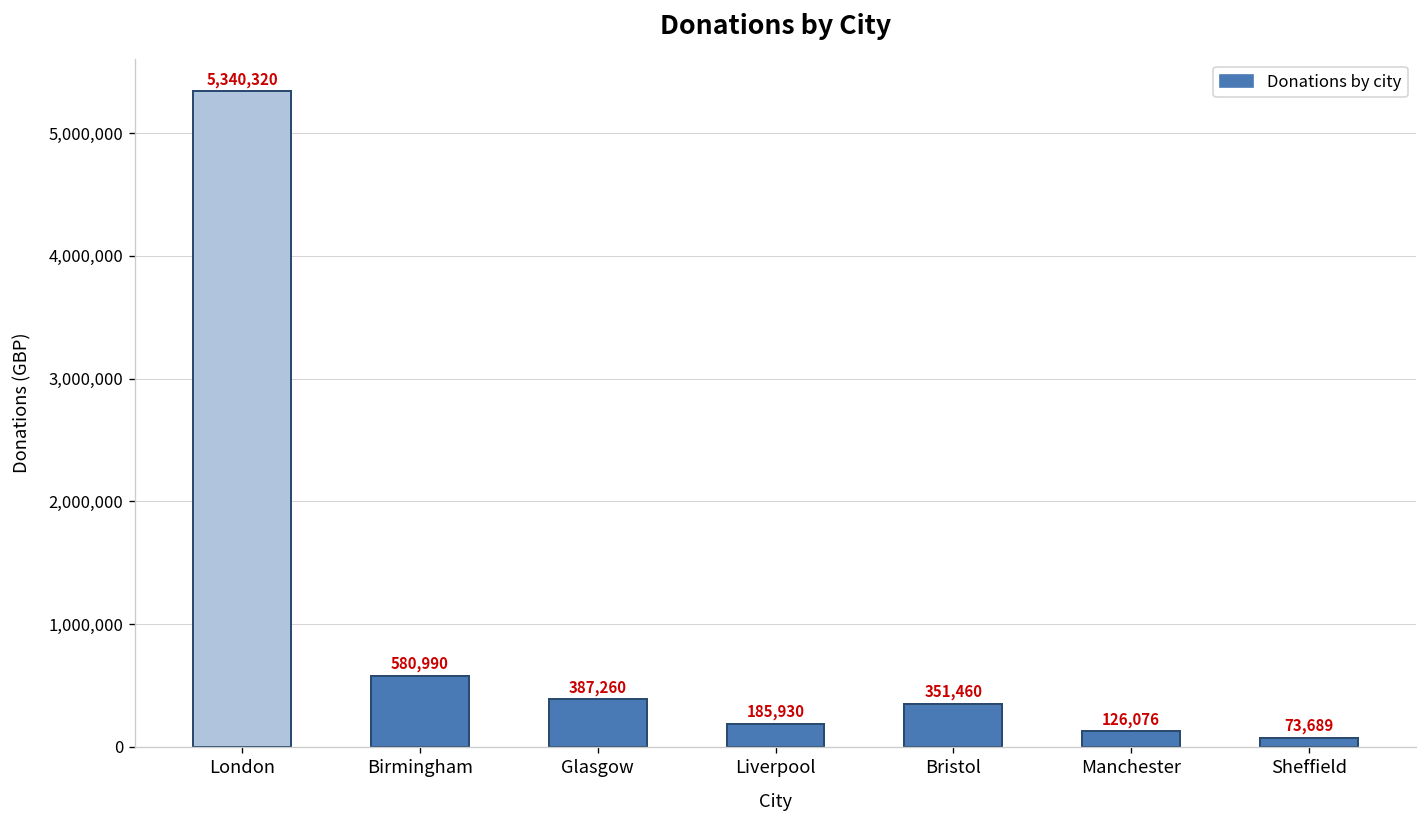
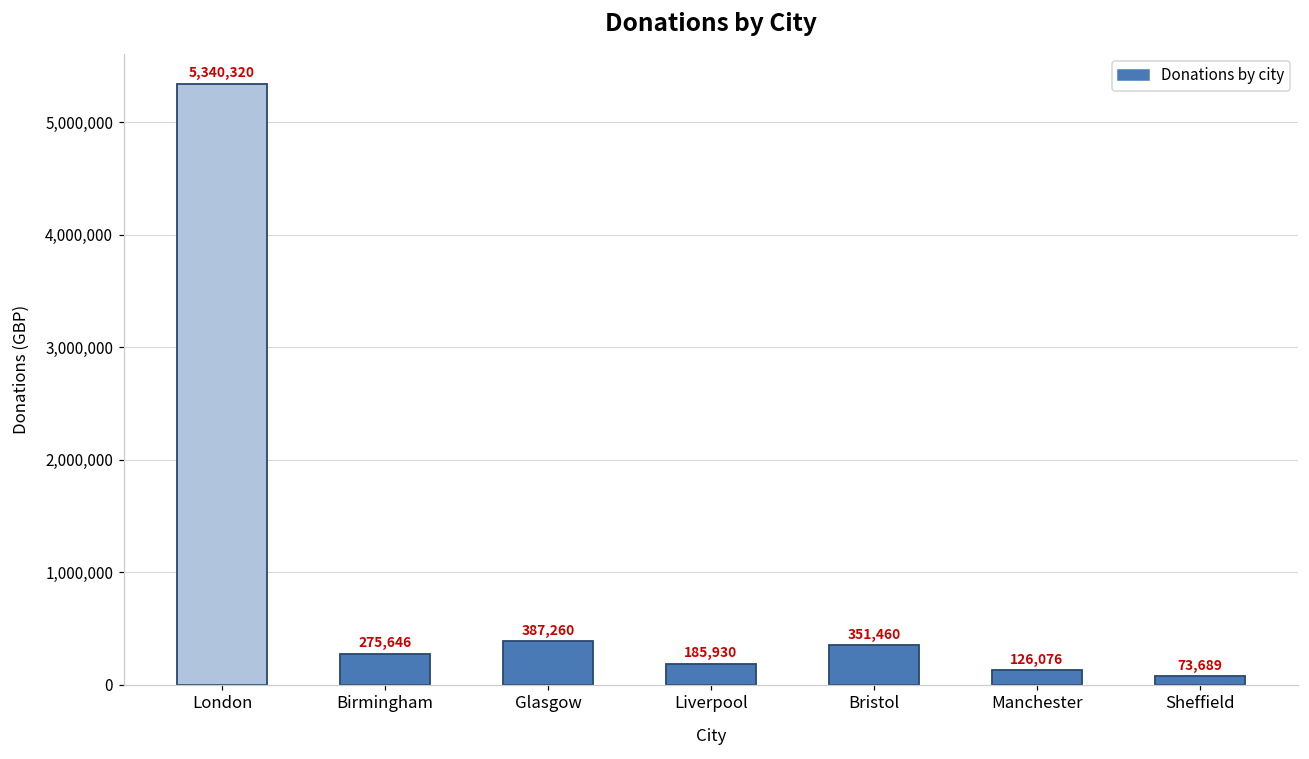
Birmingham: 580,990 -> 275,646
